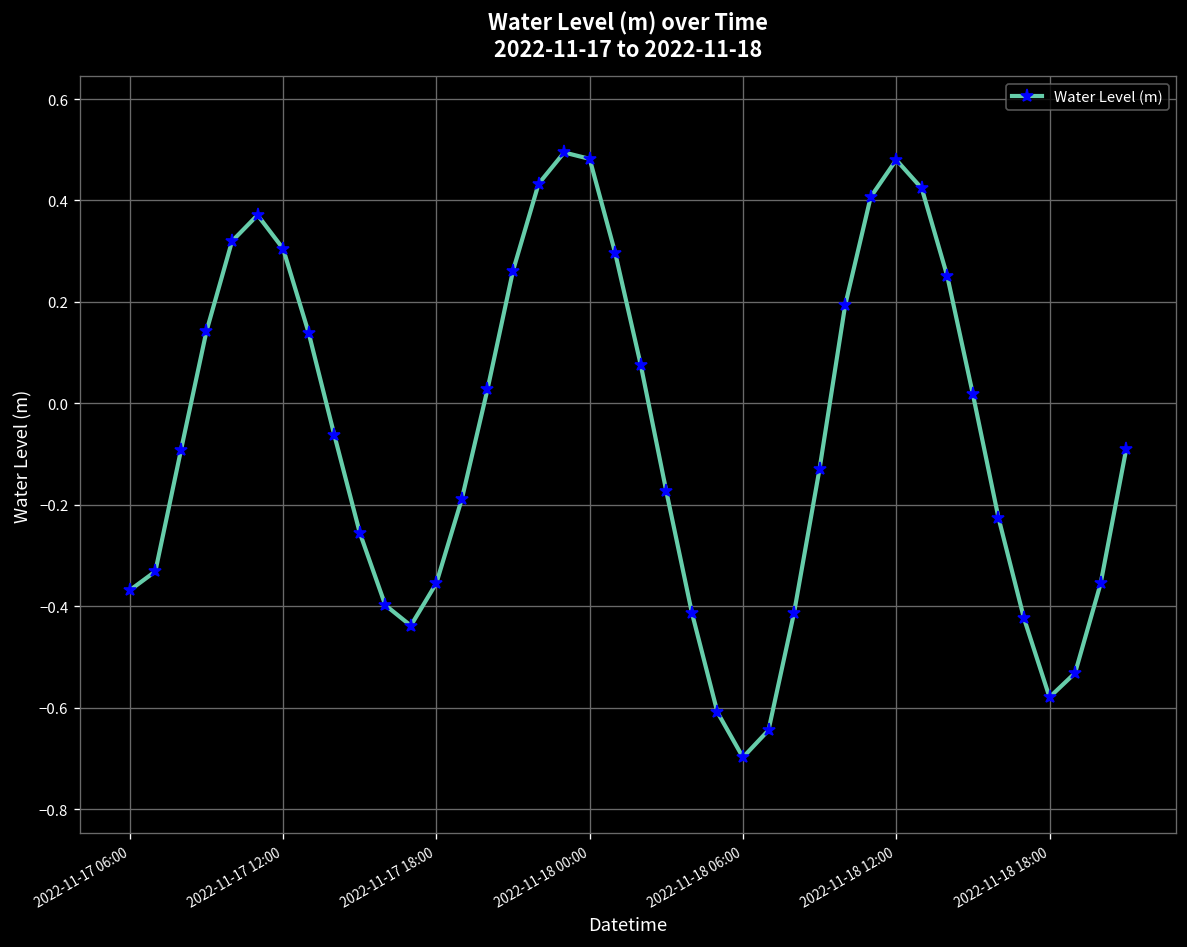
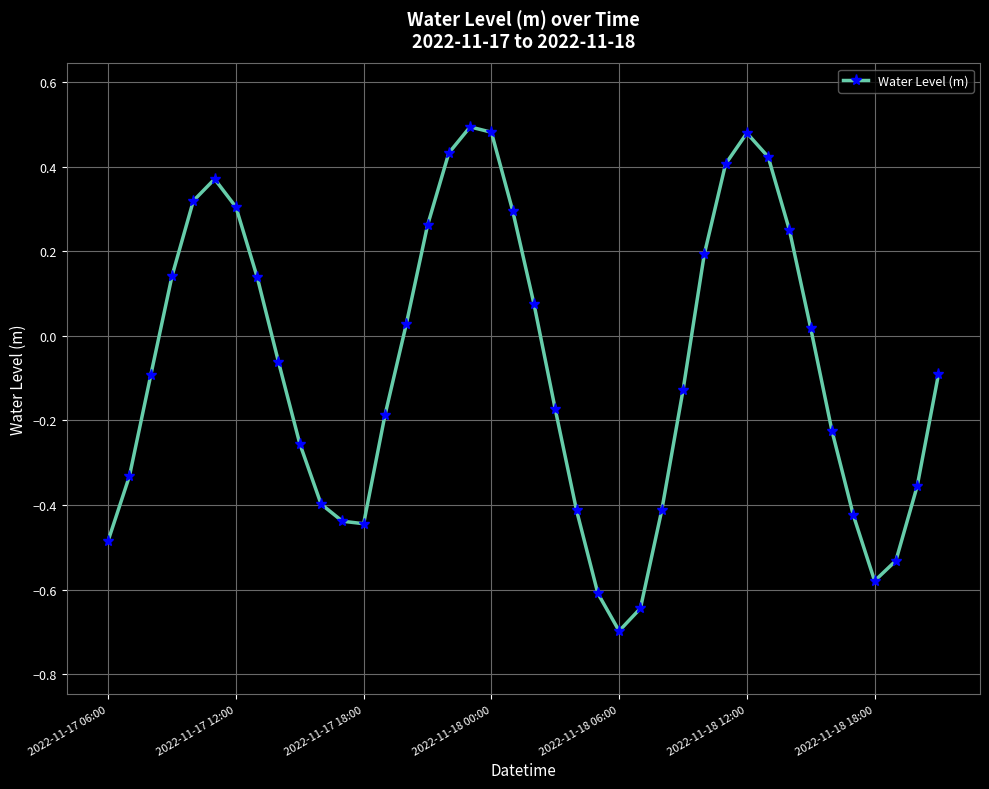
2022-11-17 06:00: -0.37 -> -0.48
2022-11-17 18:00: -0.35 -> -0.44
